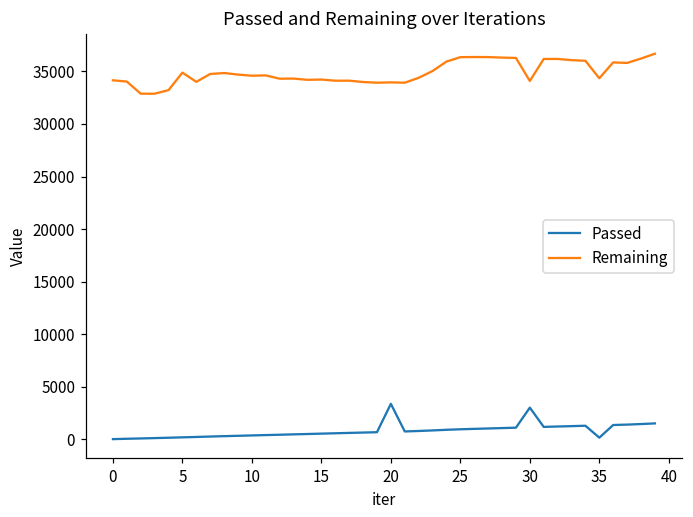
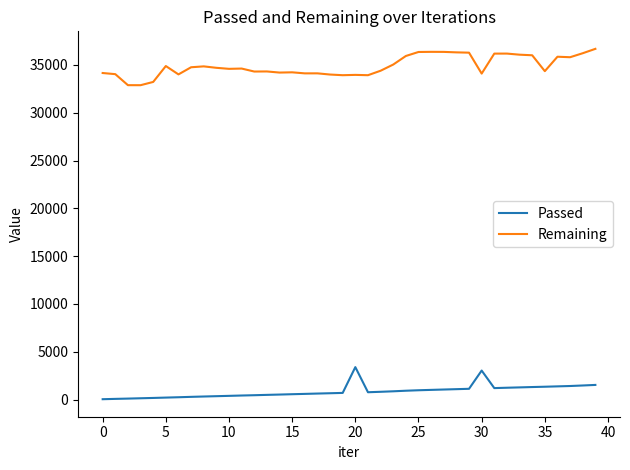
Passed, 35: 0 -> 1000
